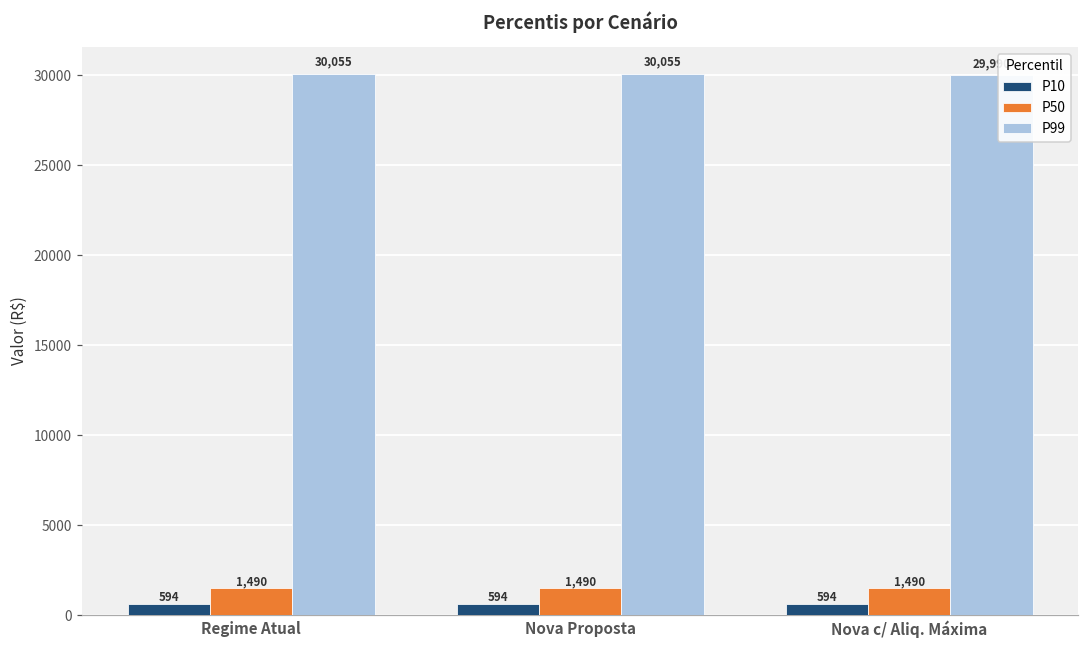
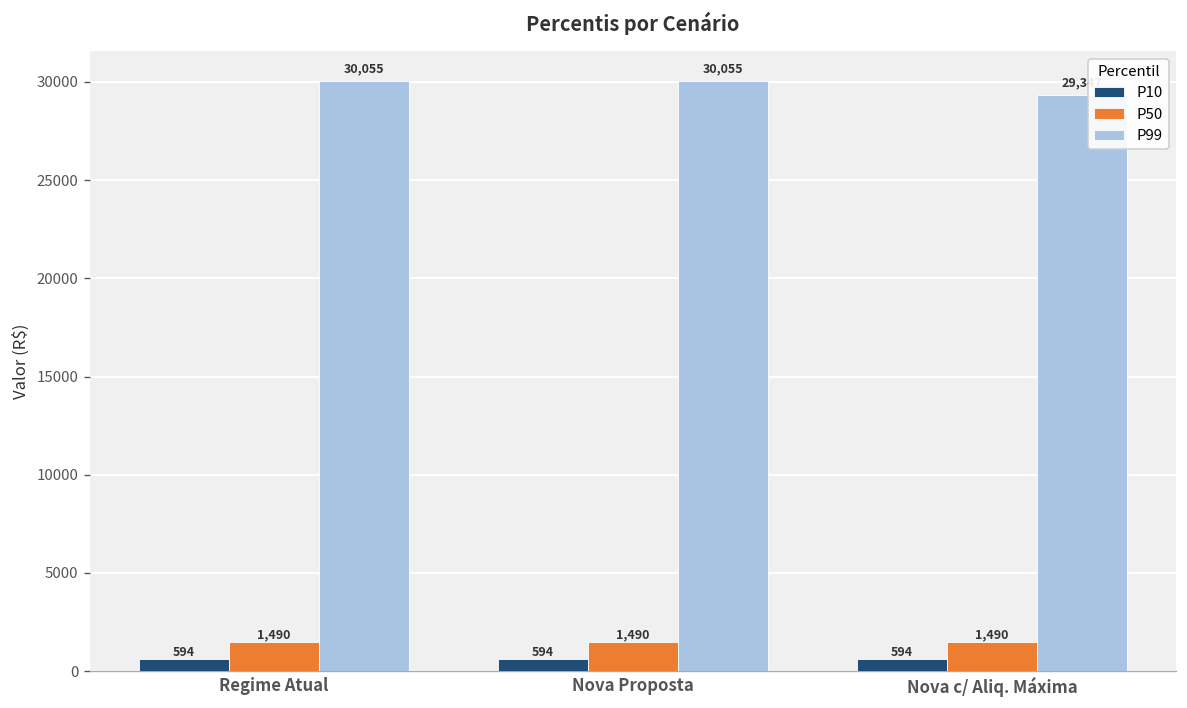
P99, Nova c/ Aliq. Máxima: 30000 -> 29300
